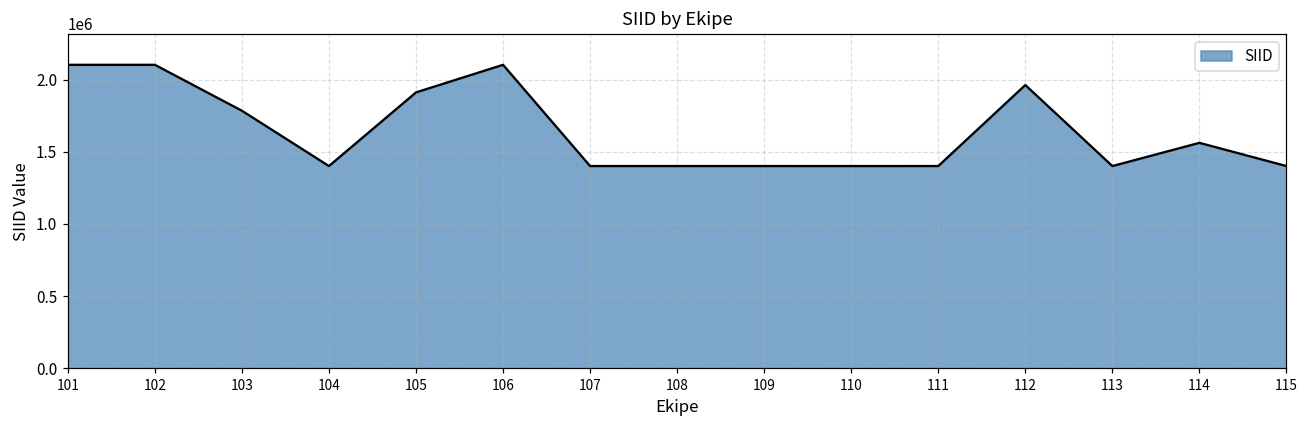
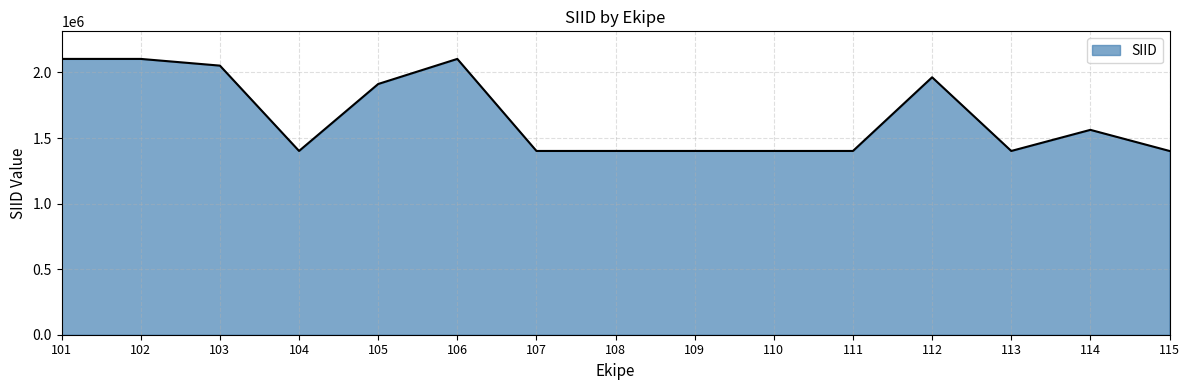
103: 1790000 -> 2050000
